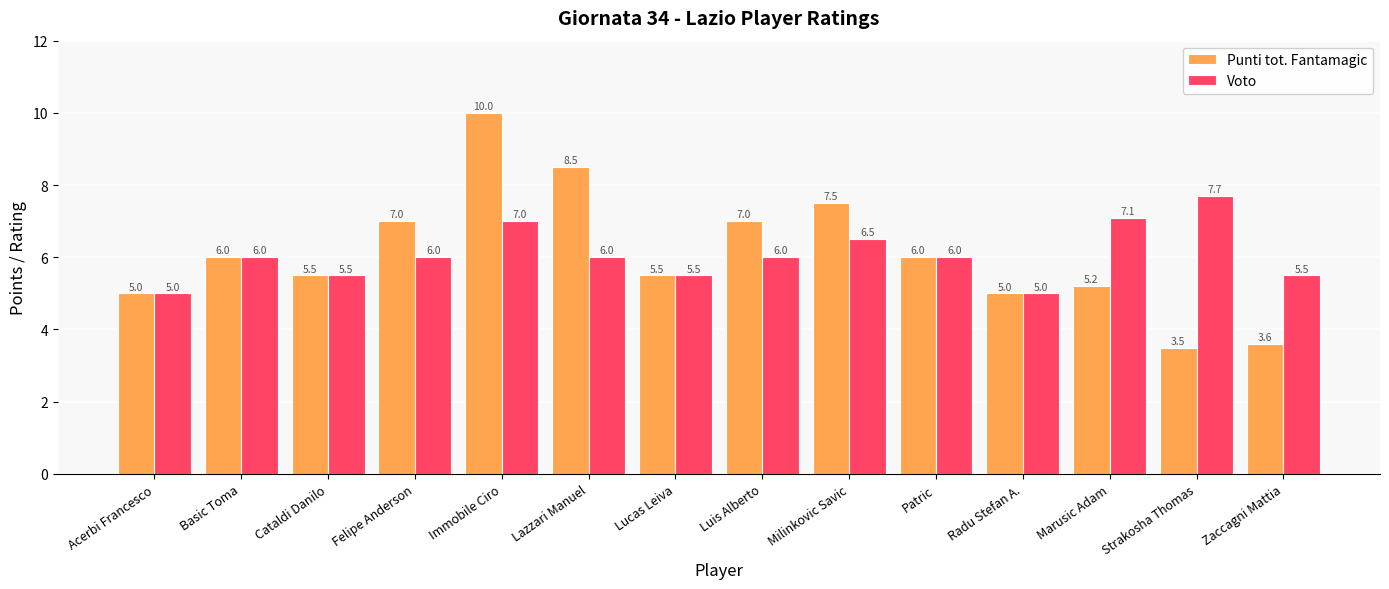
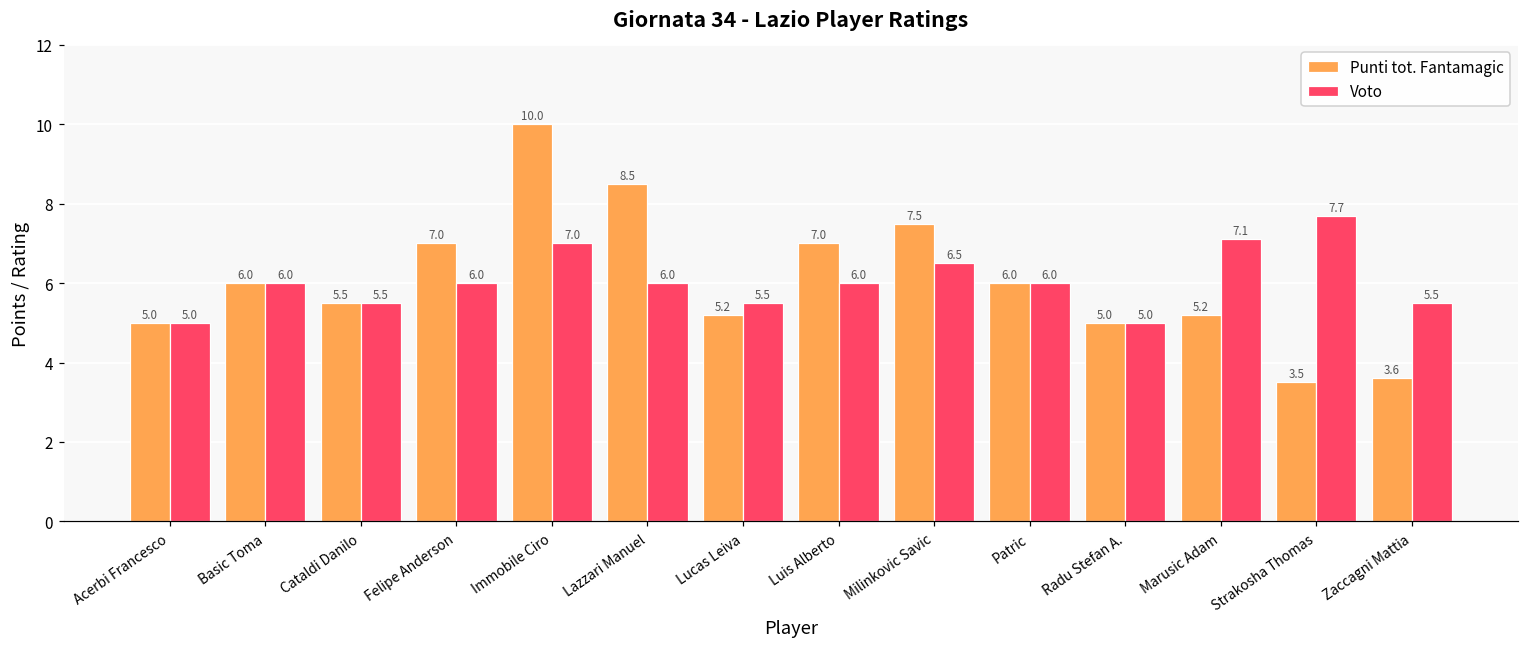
Punti tot. Fantamagic, Lucas Leiva: 5.5 -> 5.2
